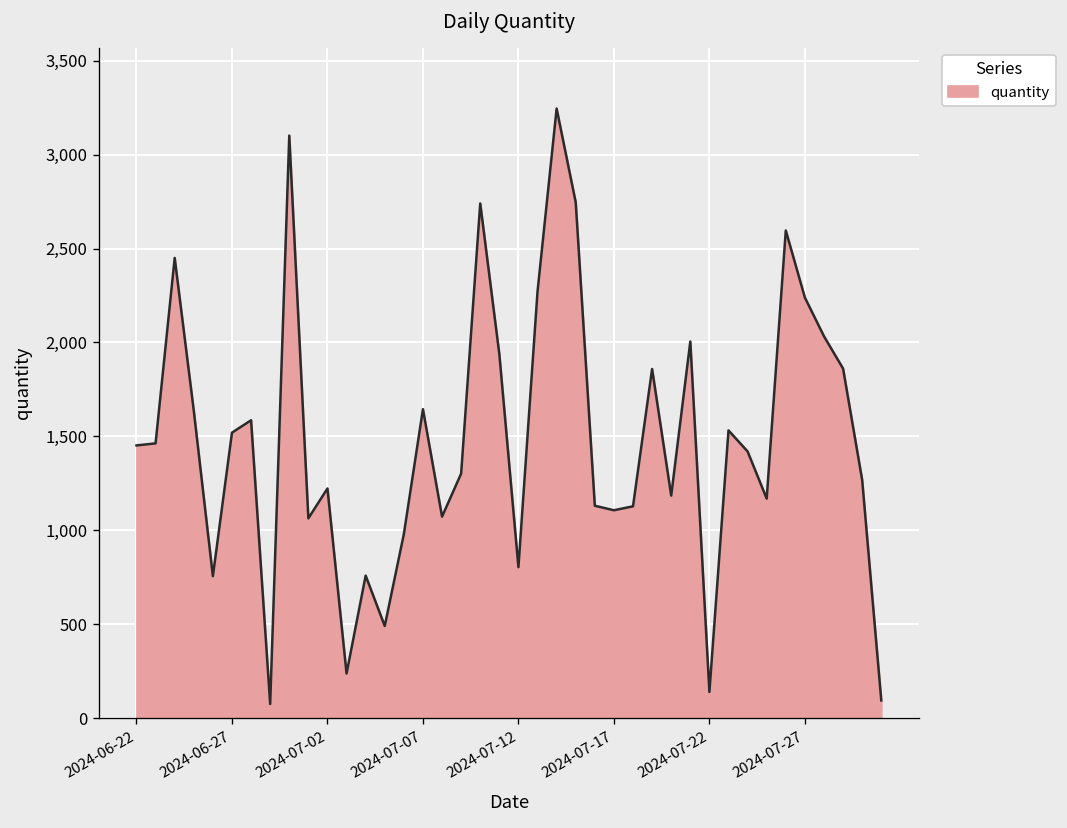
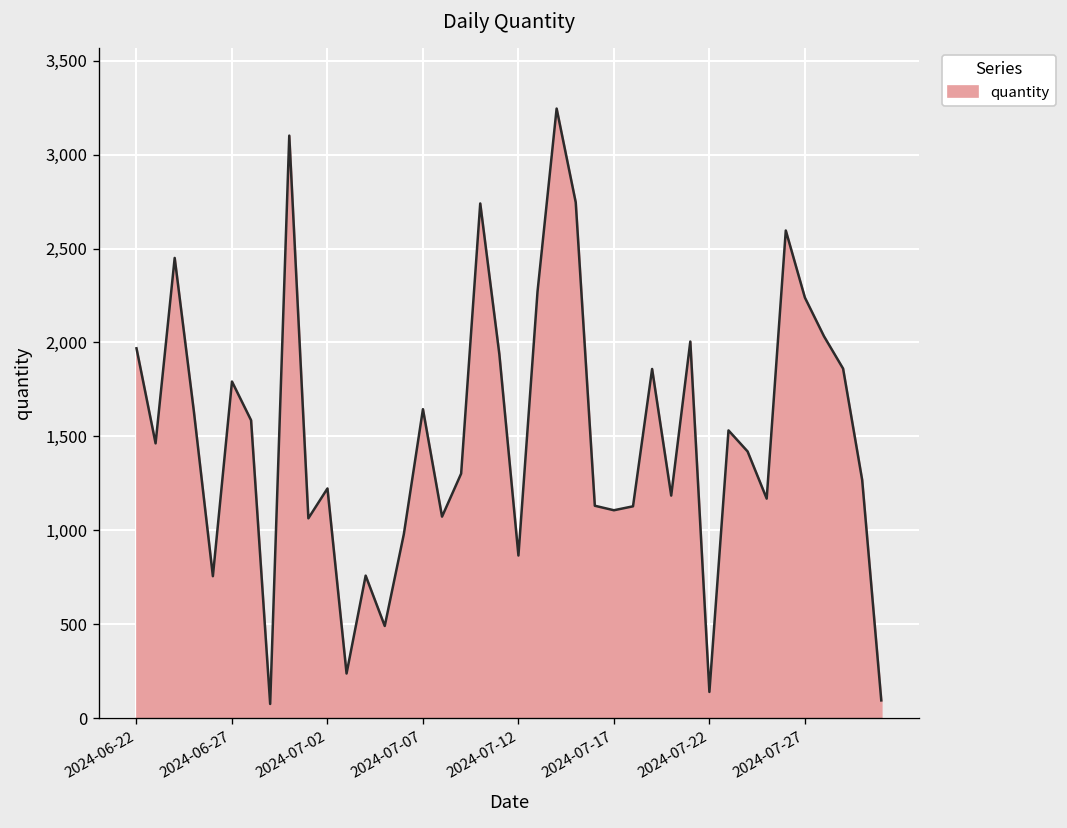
2024-06-22: 1,450 -> 1,970
2024-06-27: 1,520 -> 1,790
2024-07-12: 800 -> 870
